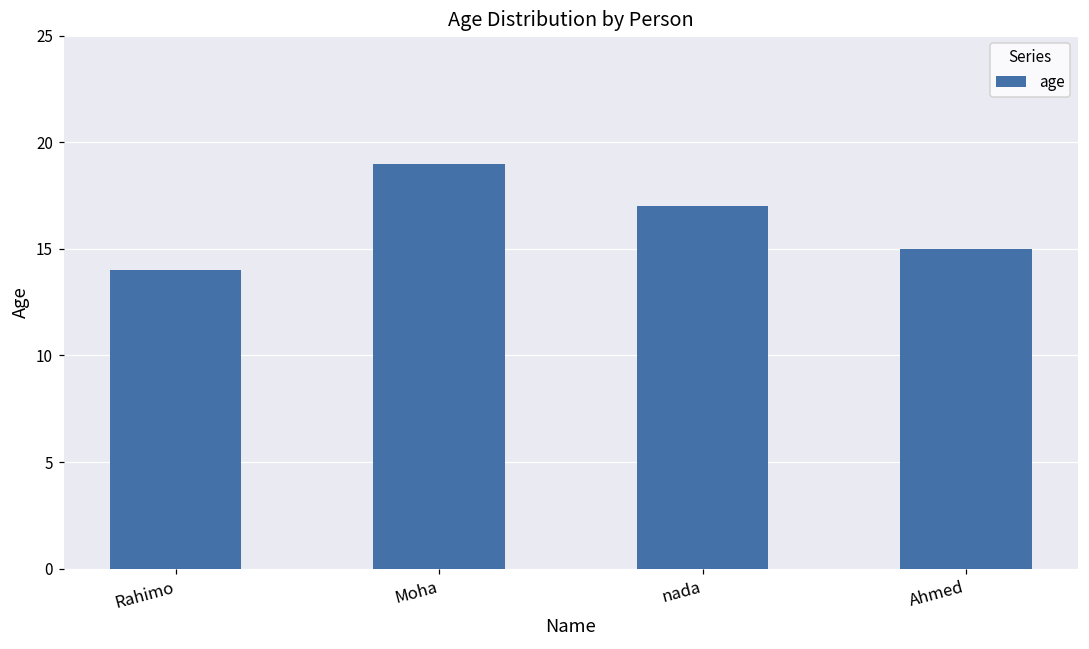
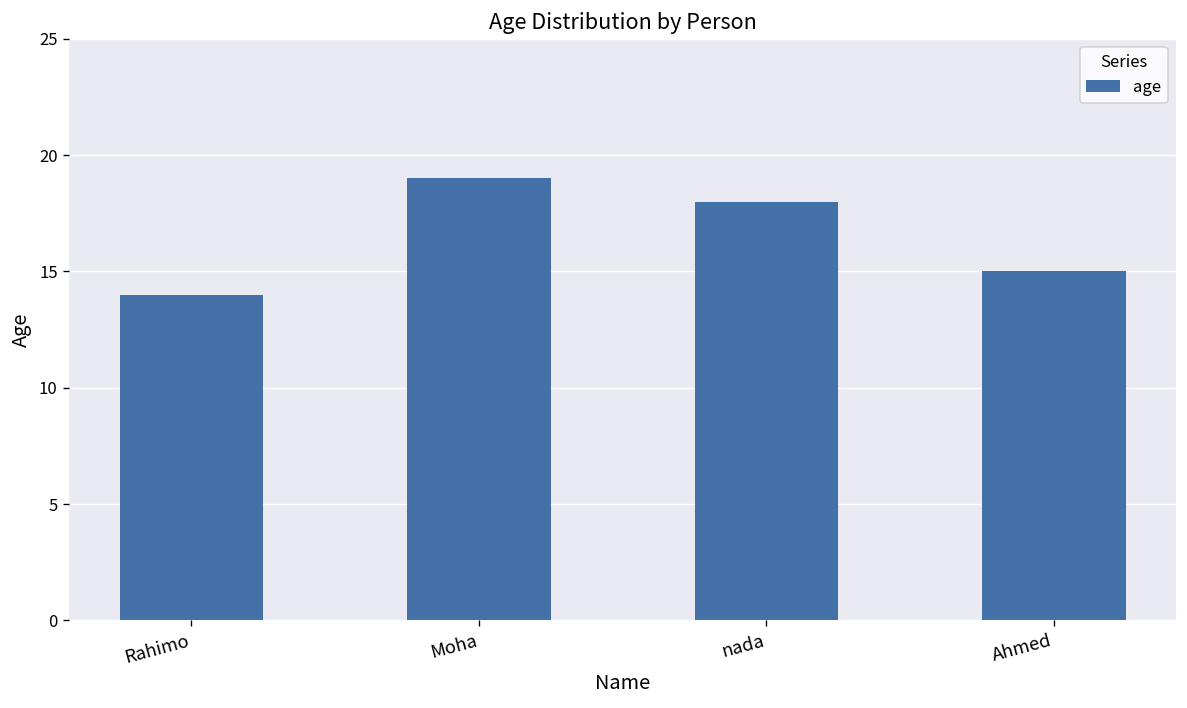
nada: 17 -> 18
